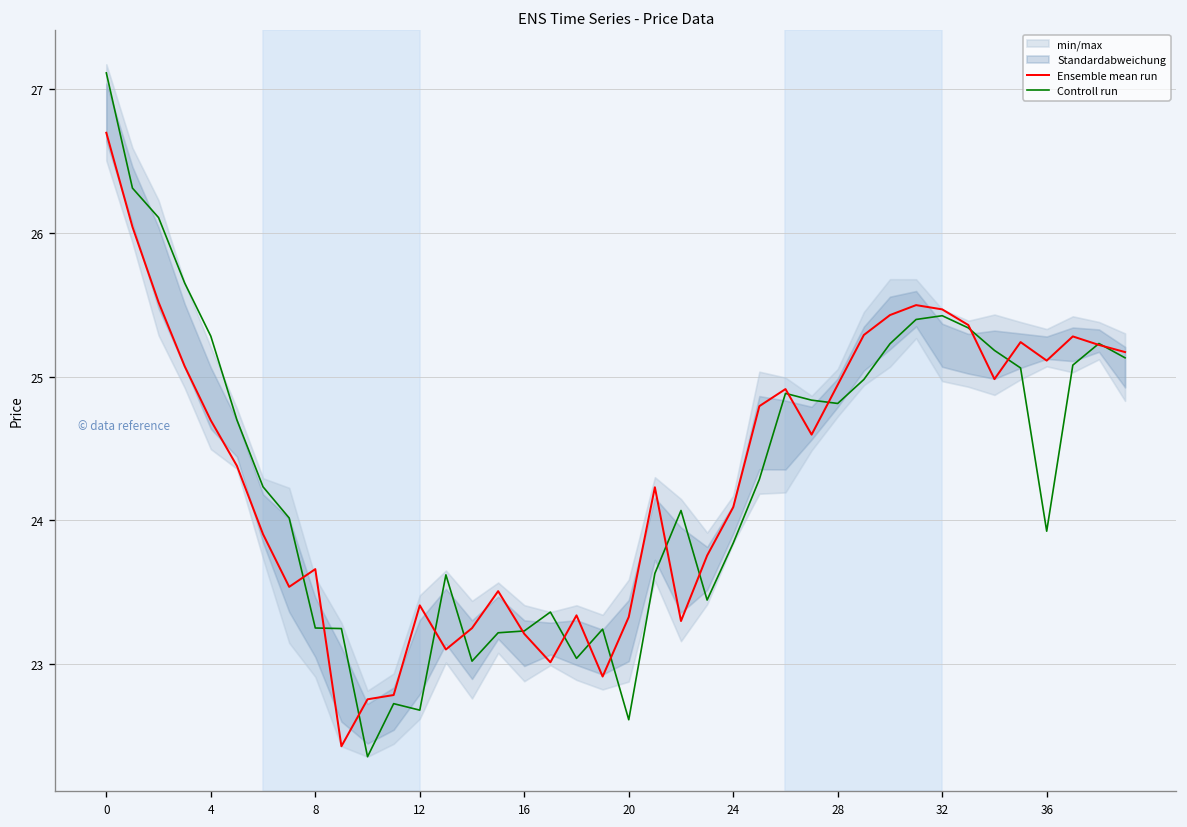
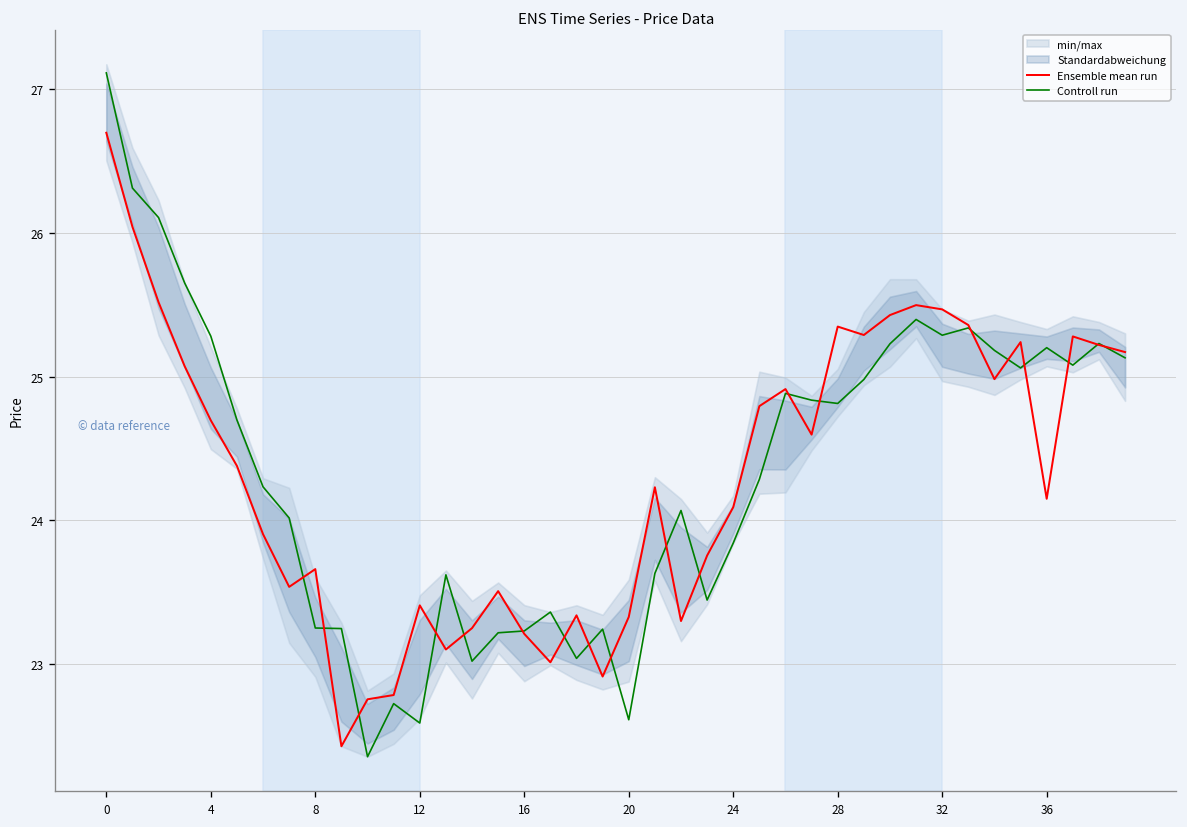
Controll run, 12: 22.68 -> 22.59
Ensemble mean run, 28: 24.94 -> 25.35
Controll run, 32: 25.42 -> 25.29
Ensemble mean run, 36: 25.11 -> 24.15
Controll run, 36: 23.92 -> 25.20
